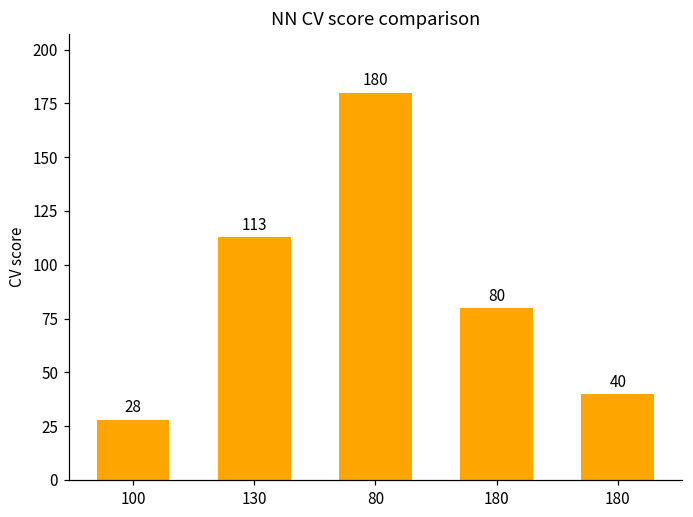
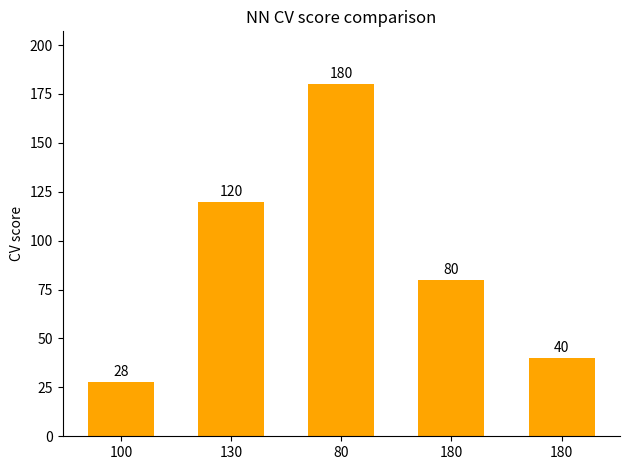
130: 113 -> 120
